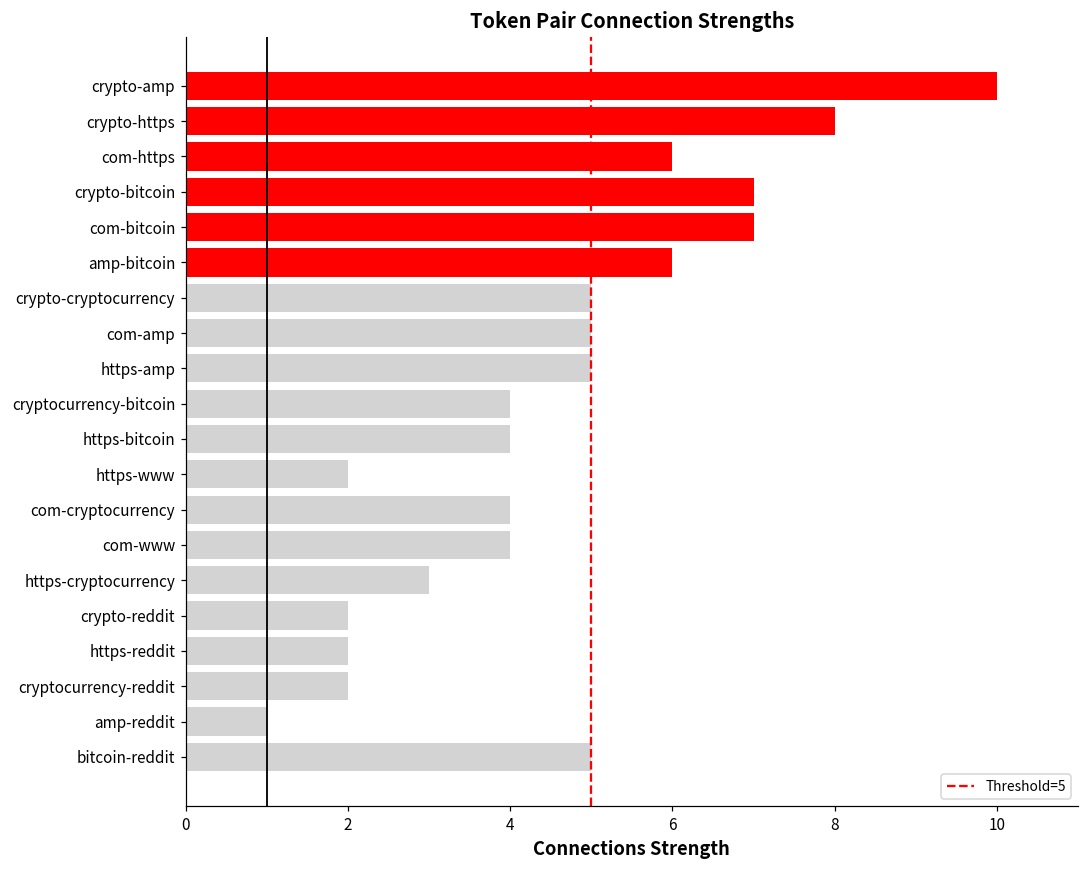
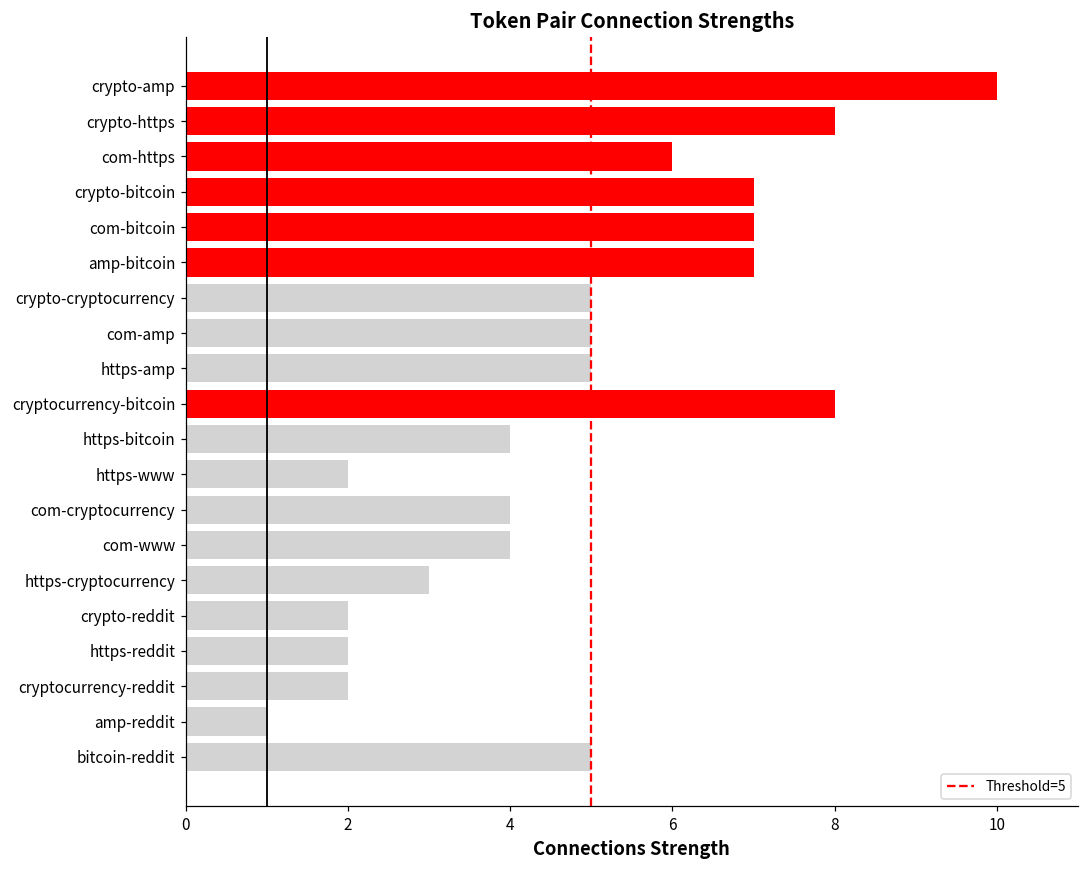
amp-bitcoin: 6 -> 7
cryptocurrency-bitcoin: 4 -> 8
